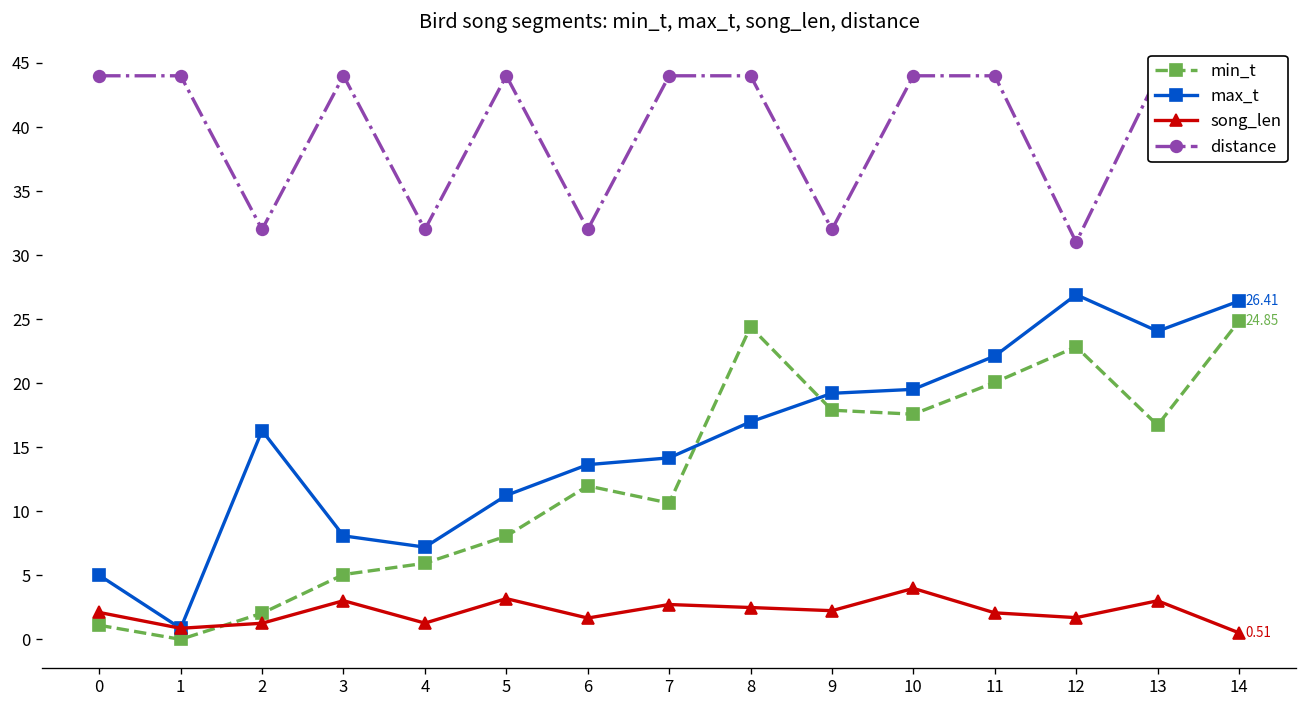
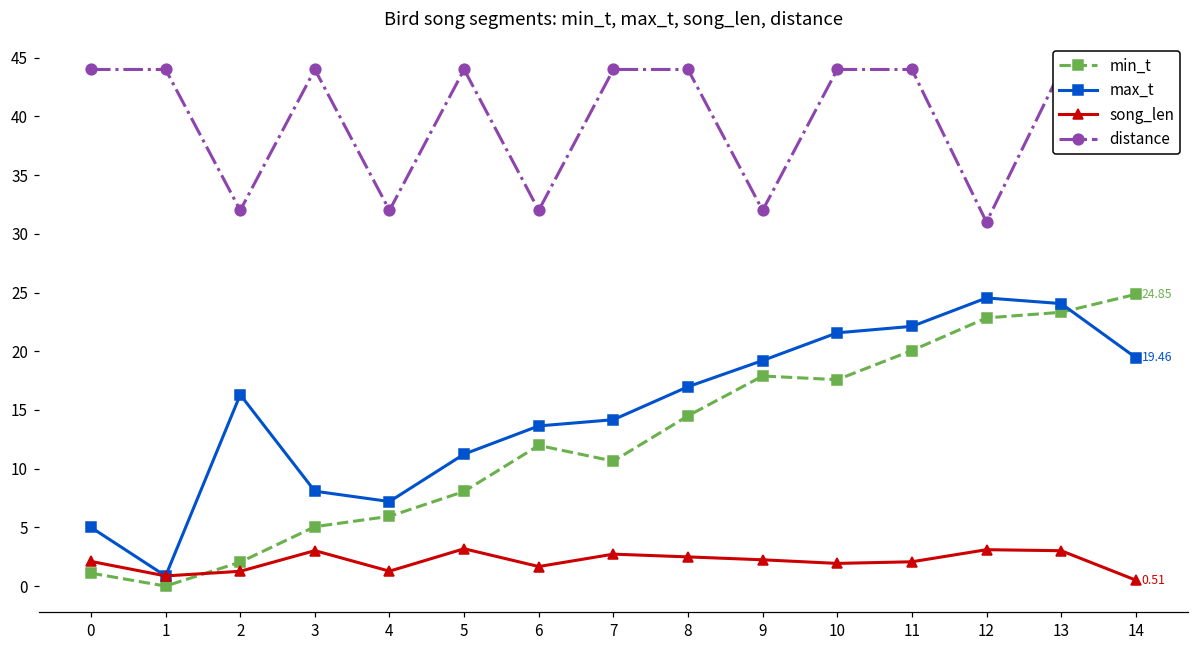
min_t, 8: 24.4 -> 14.5
max_t, 10: 19.5 -> 21.6
song_len, 10: 4.0 -> 1.9
max_t, 12: 26.9 -> 24.5
song_len, 12: 1.7 -> 3.1
min_t, 13: 16.7 -> 23.3
max_t, 14: 26.41 -> 19.46
